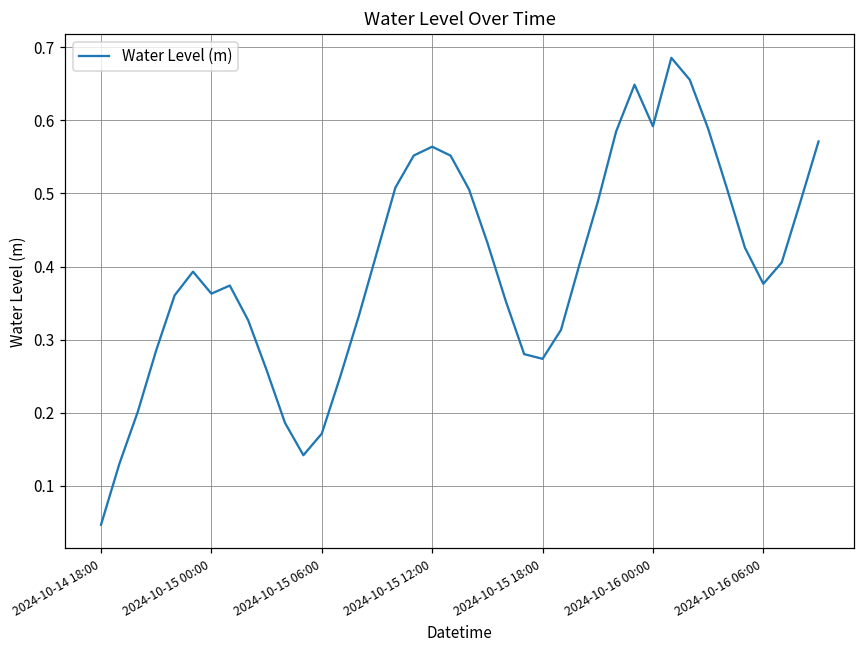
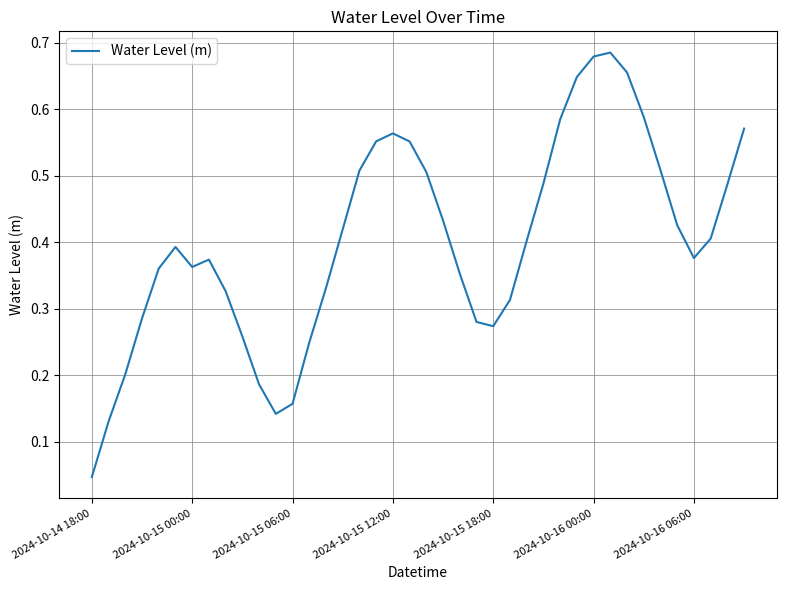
2024-10-15 06:00: 0.17 -> 0.16
2024-10-16 00:00: 0.59 -> 0.68
